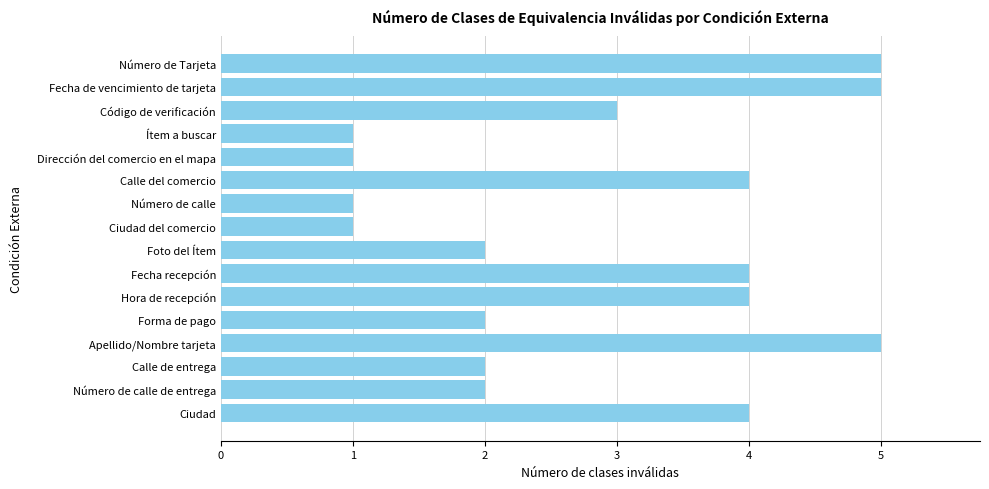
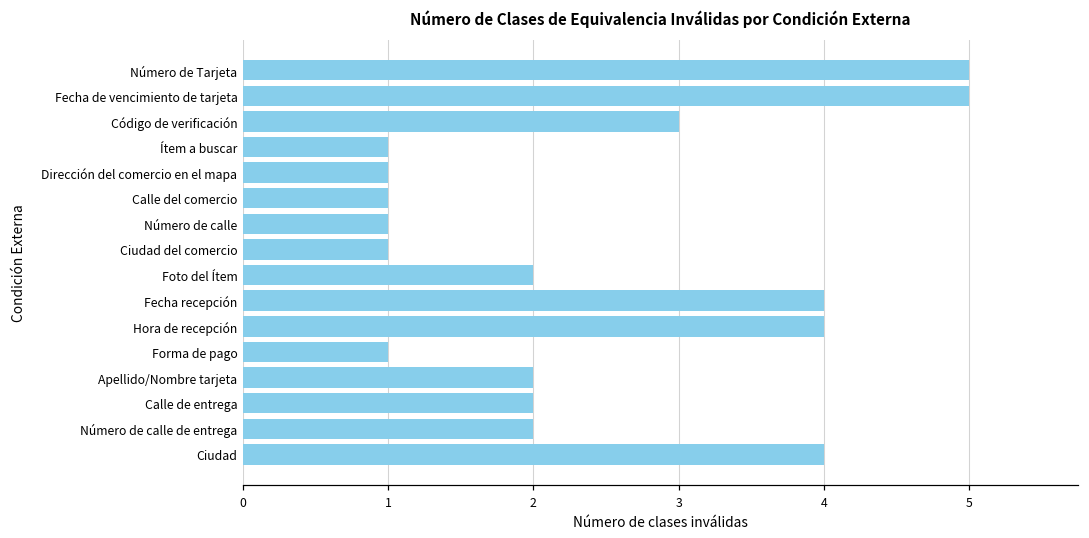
Calle del comercio: 4 -> 1
Forma de pago: 2 -> 1
Apellido/Nombre tarjeta: 5 -> 2
